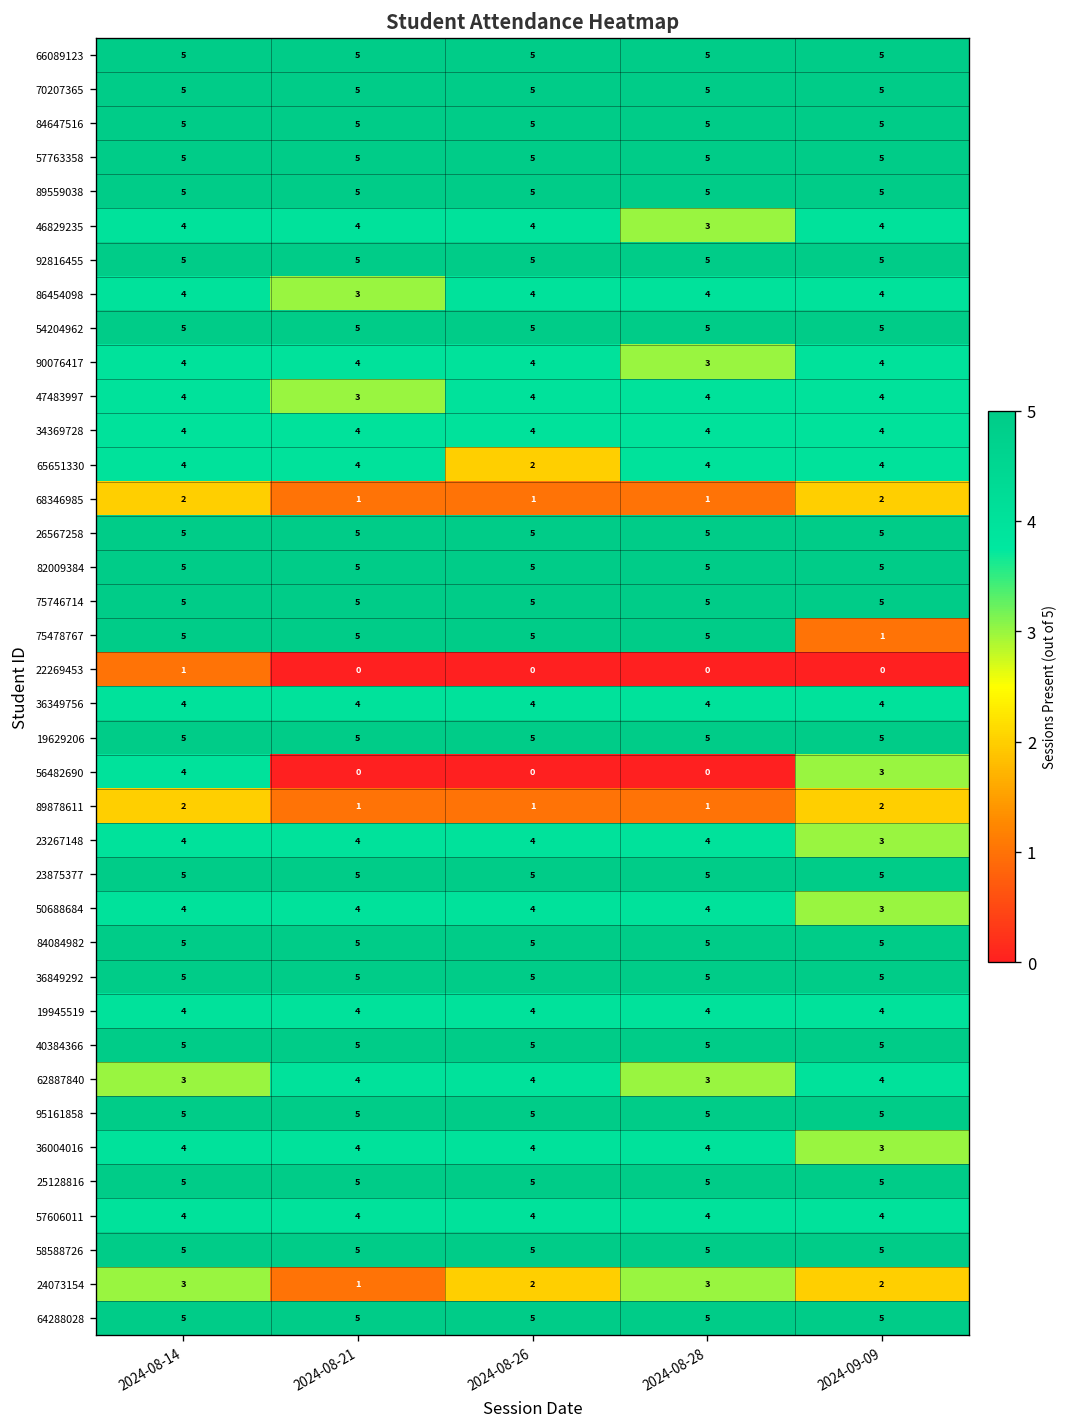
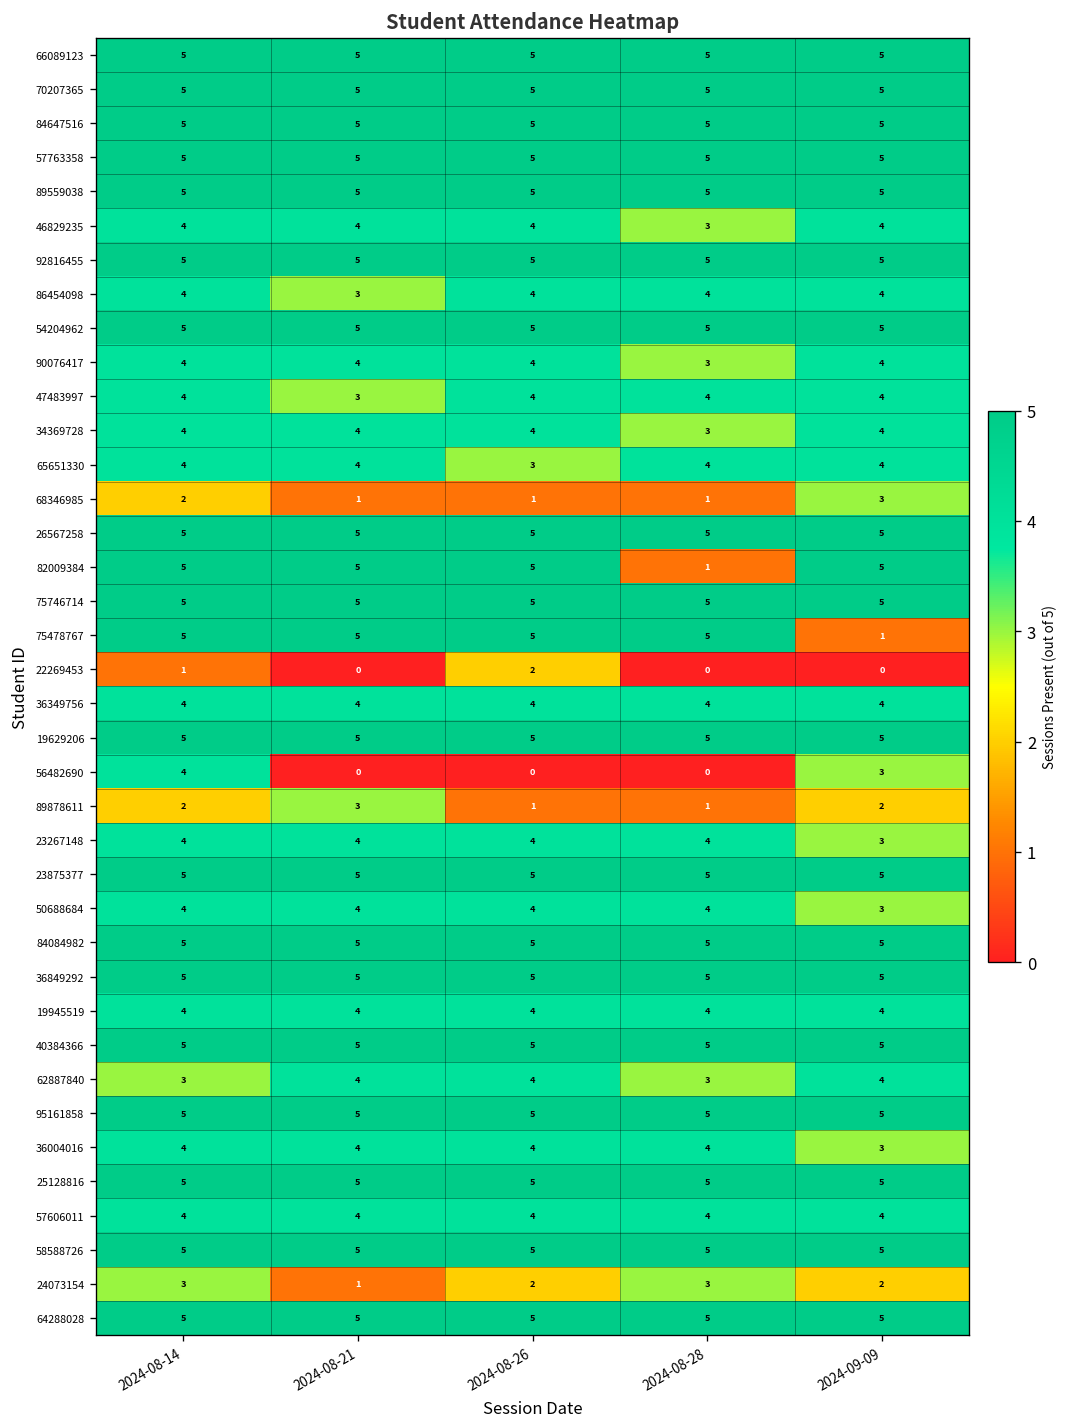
34369728, 2024-08-28: 4 -> 3
65651330, 2024-08-26: 2 -> 3
68346985, 2024-09-09: 2 -> 3
82009384, 2024-08-28: 5 -> 1
22269453, 2024-08-26: 0 -> 2
89878611, 2024-08-21: 1 -> 3
